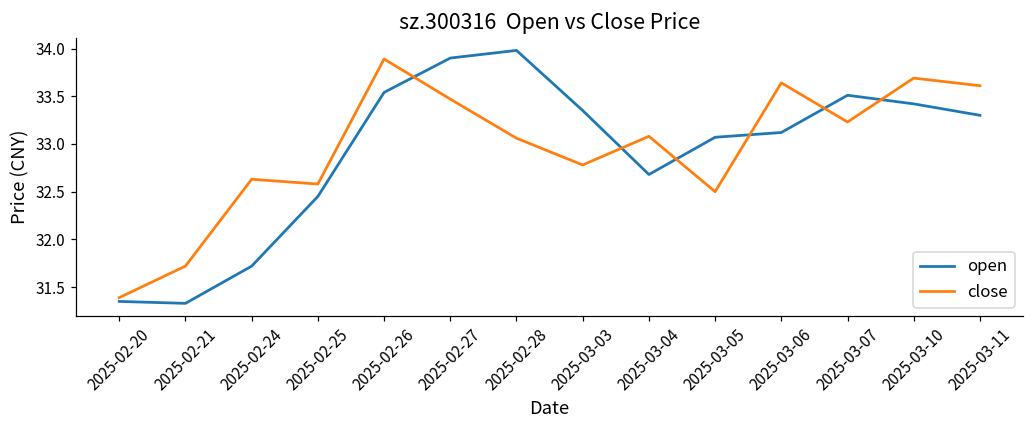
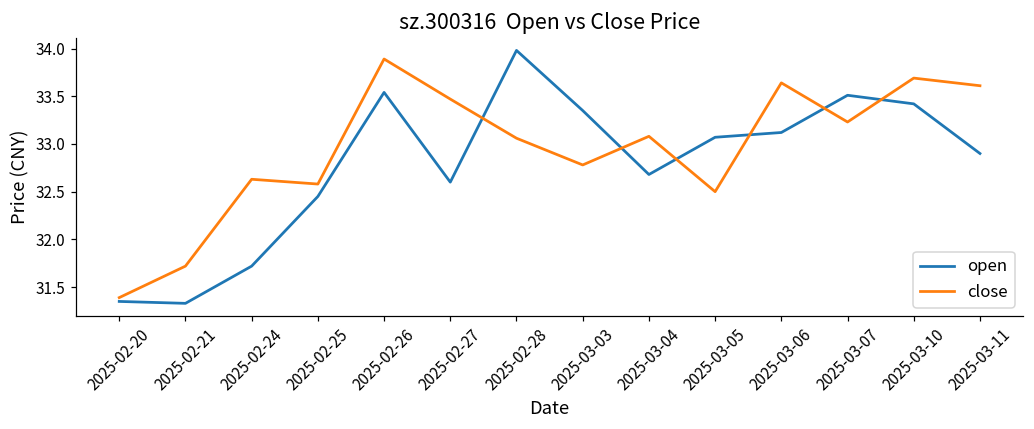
open, 2025-02-27: 33.9 -> 32.6
open, 2025-03-11: 33.3 -> 32.9
